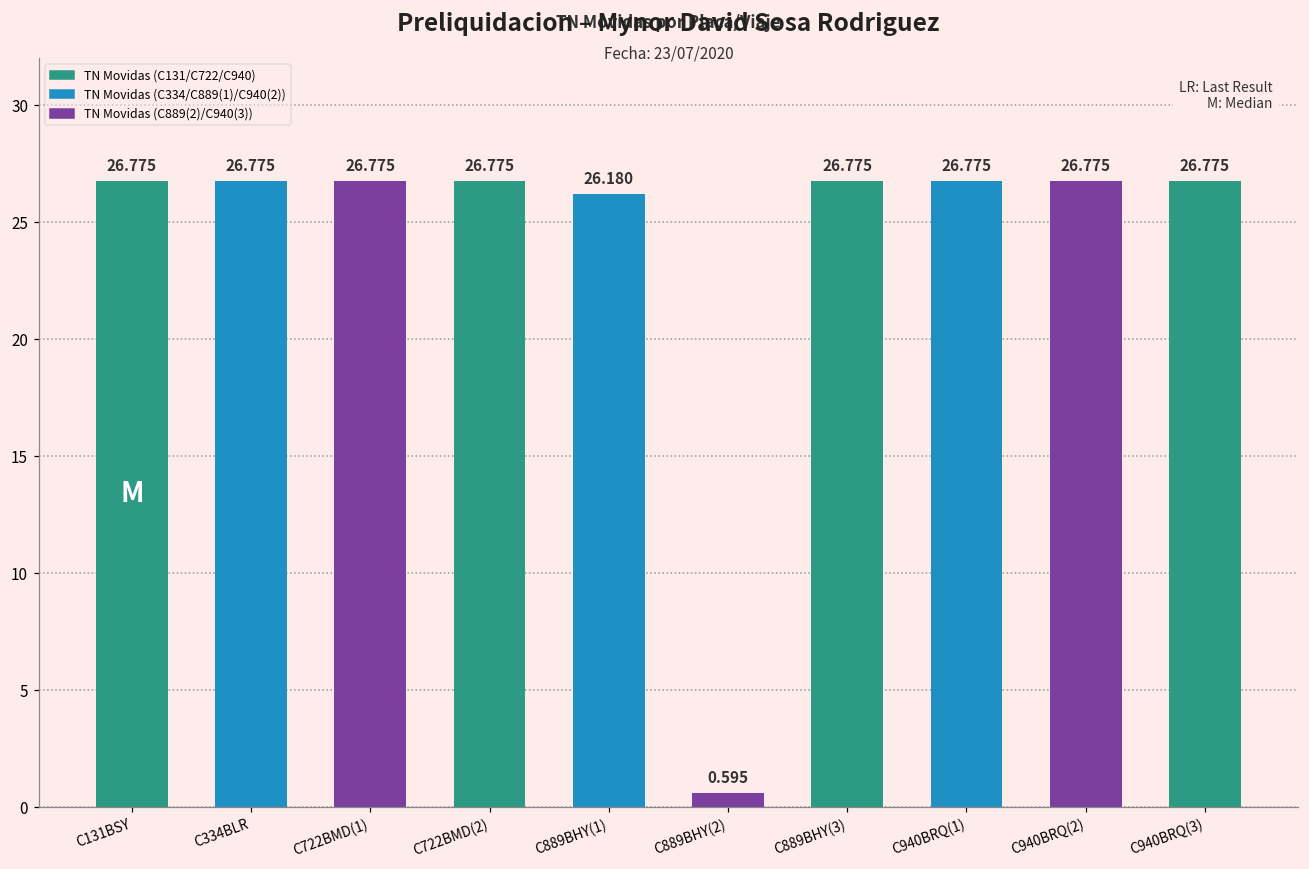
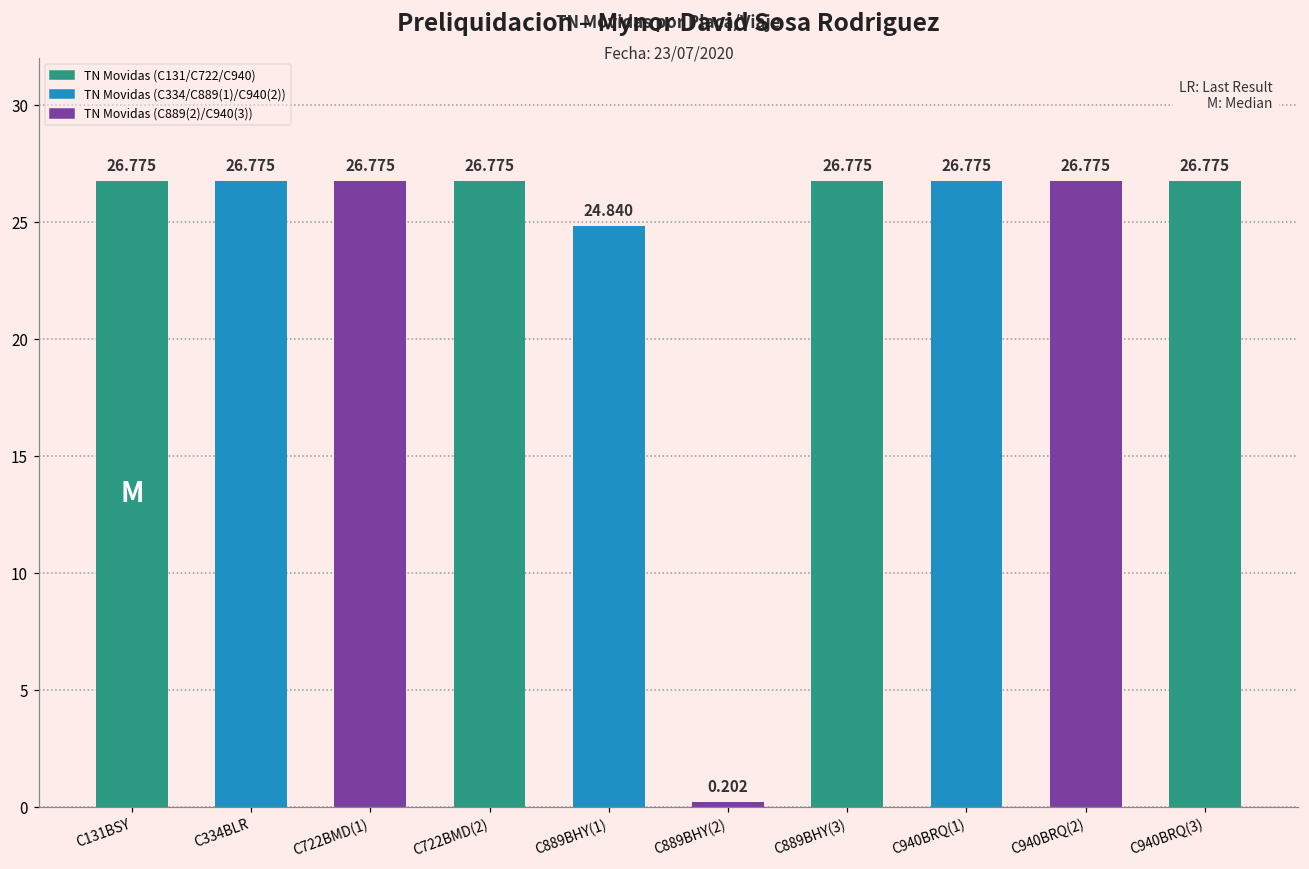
C889BHY(1): 26.180 -> 24.840
C889BHY(2): 0.595 -> 0.202
